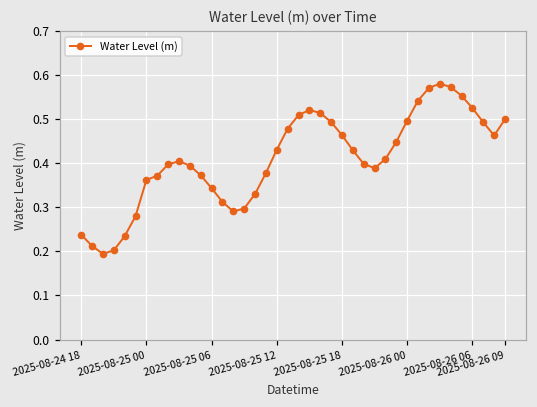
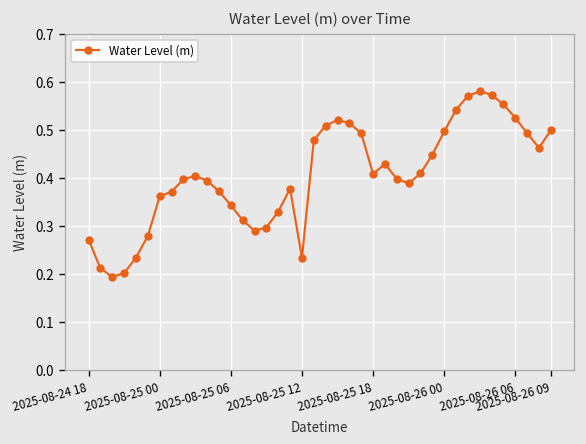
2025-08-24 18: 0.24 -> 0.27
2025-08-25 12: 0.43 -> 0.23
2025-08-25 18: 0.46 -> 0.41
